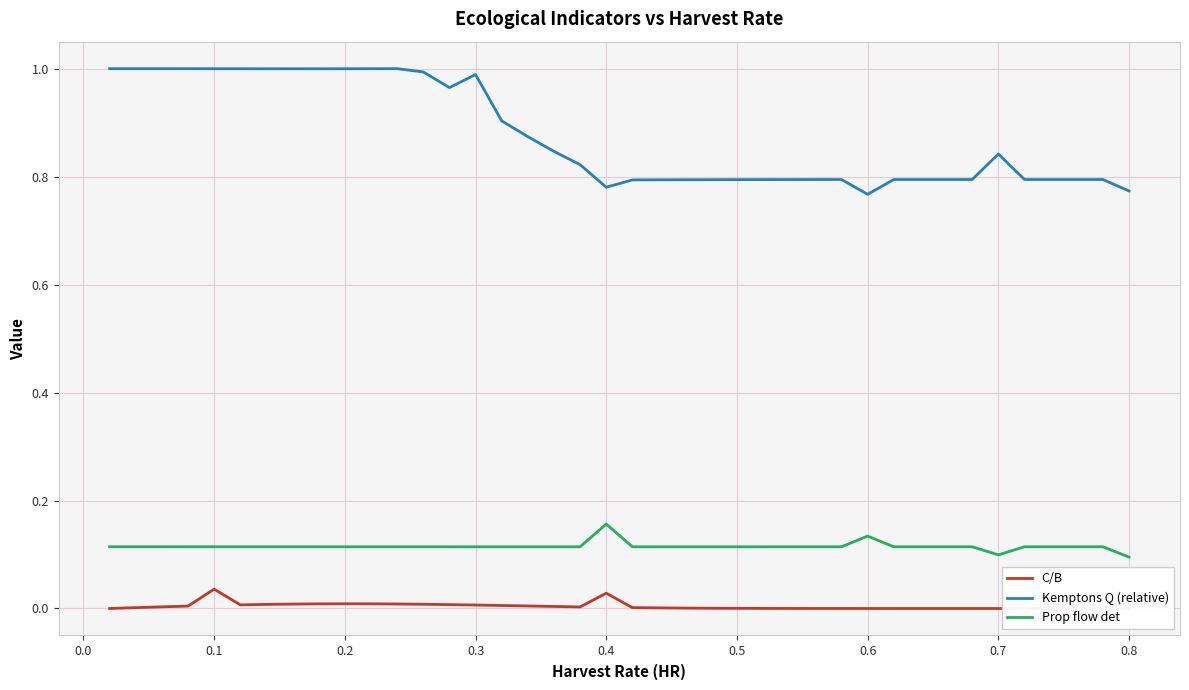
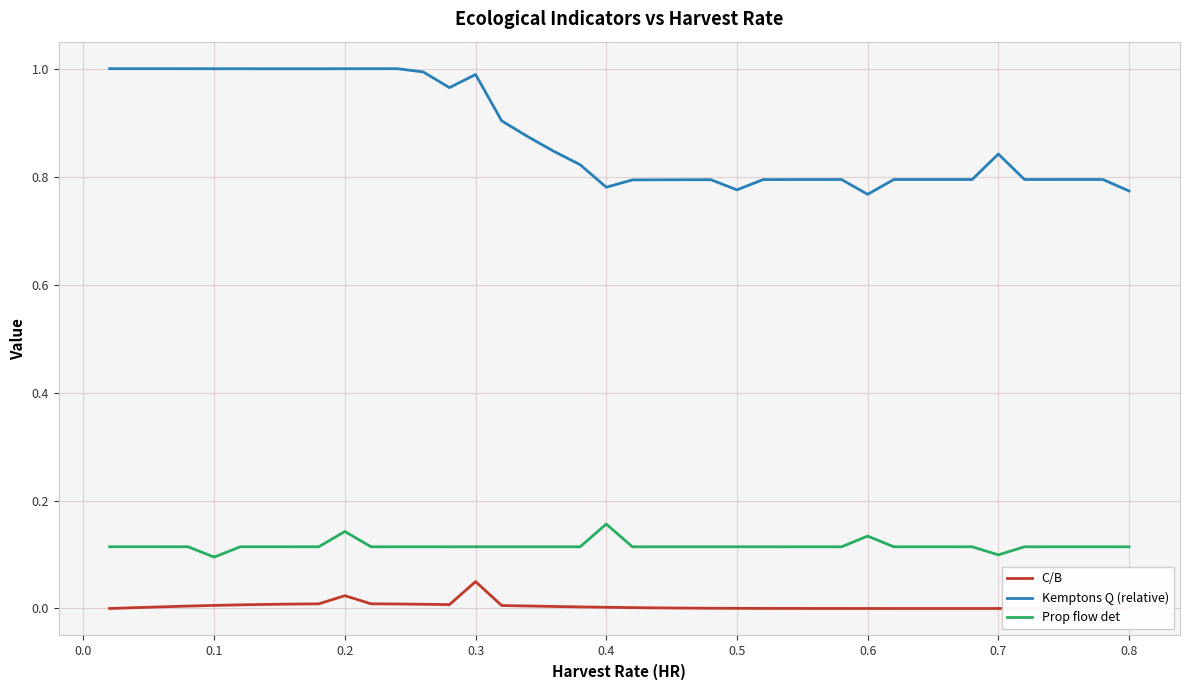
C/B, 0.1: 0.04 -> 0.01
Prop flow det, 0.1: 0.11 -> 0.10
C/B, 0.2: 0.01 -> 0.02
Prop flow det, 0.2: 0.11 -> 0.14
C/B, 0.3: 0.01 -> 0.05
C/B, 0.4: 0.03 -> 0.00
Kemptons Q (relative), 0.5: 0.79 -> 0.78
Prop flow det, 0.8: 0.10 -> 0.11
